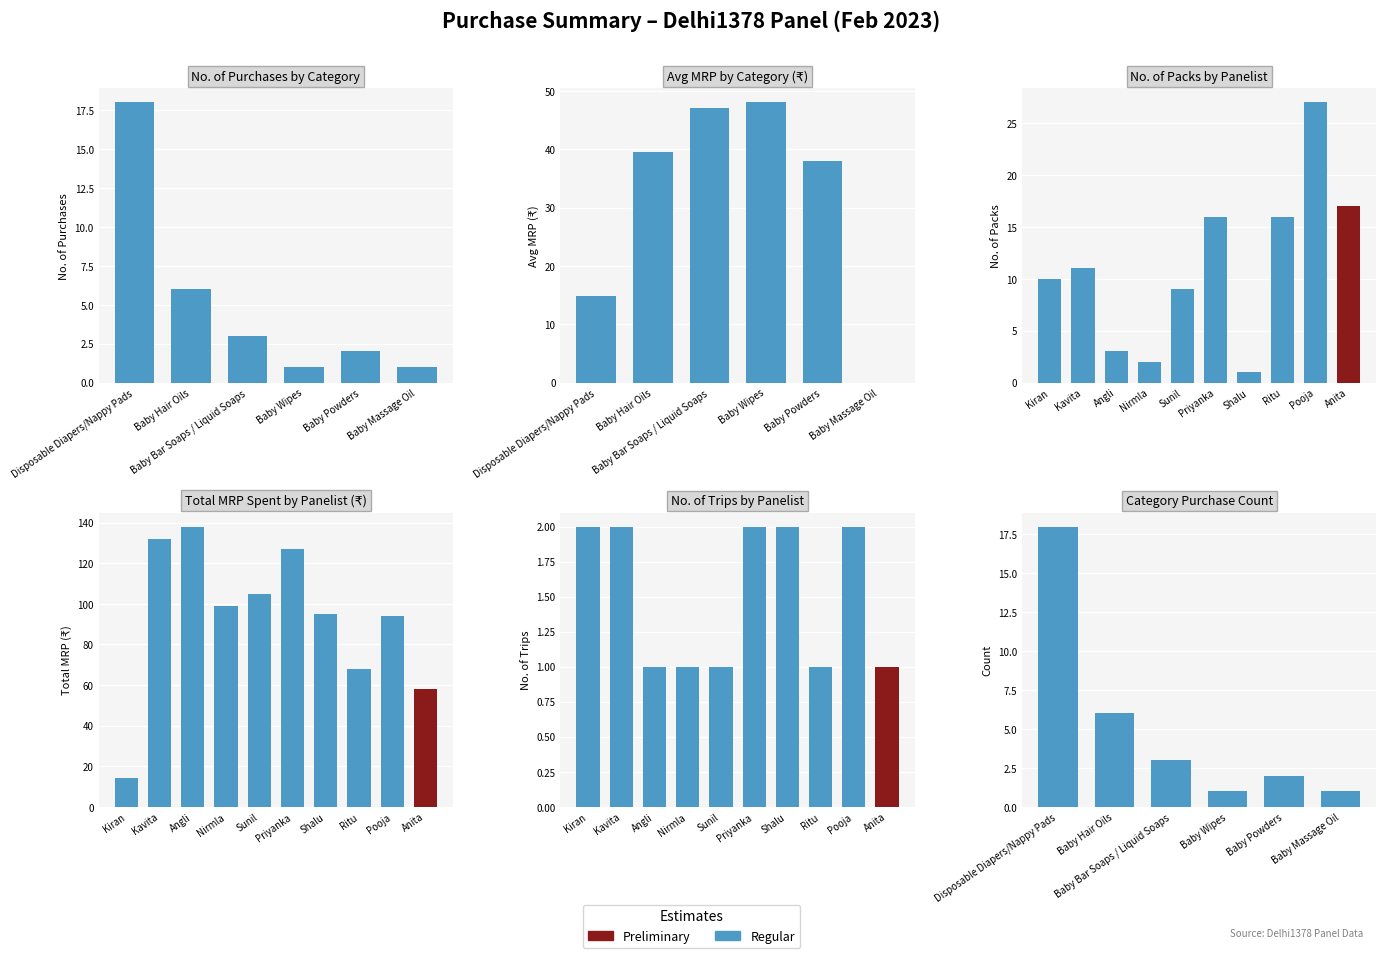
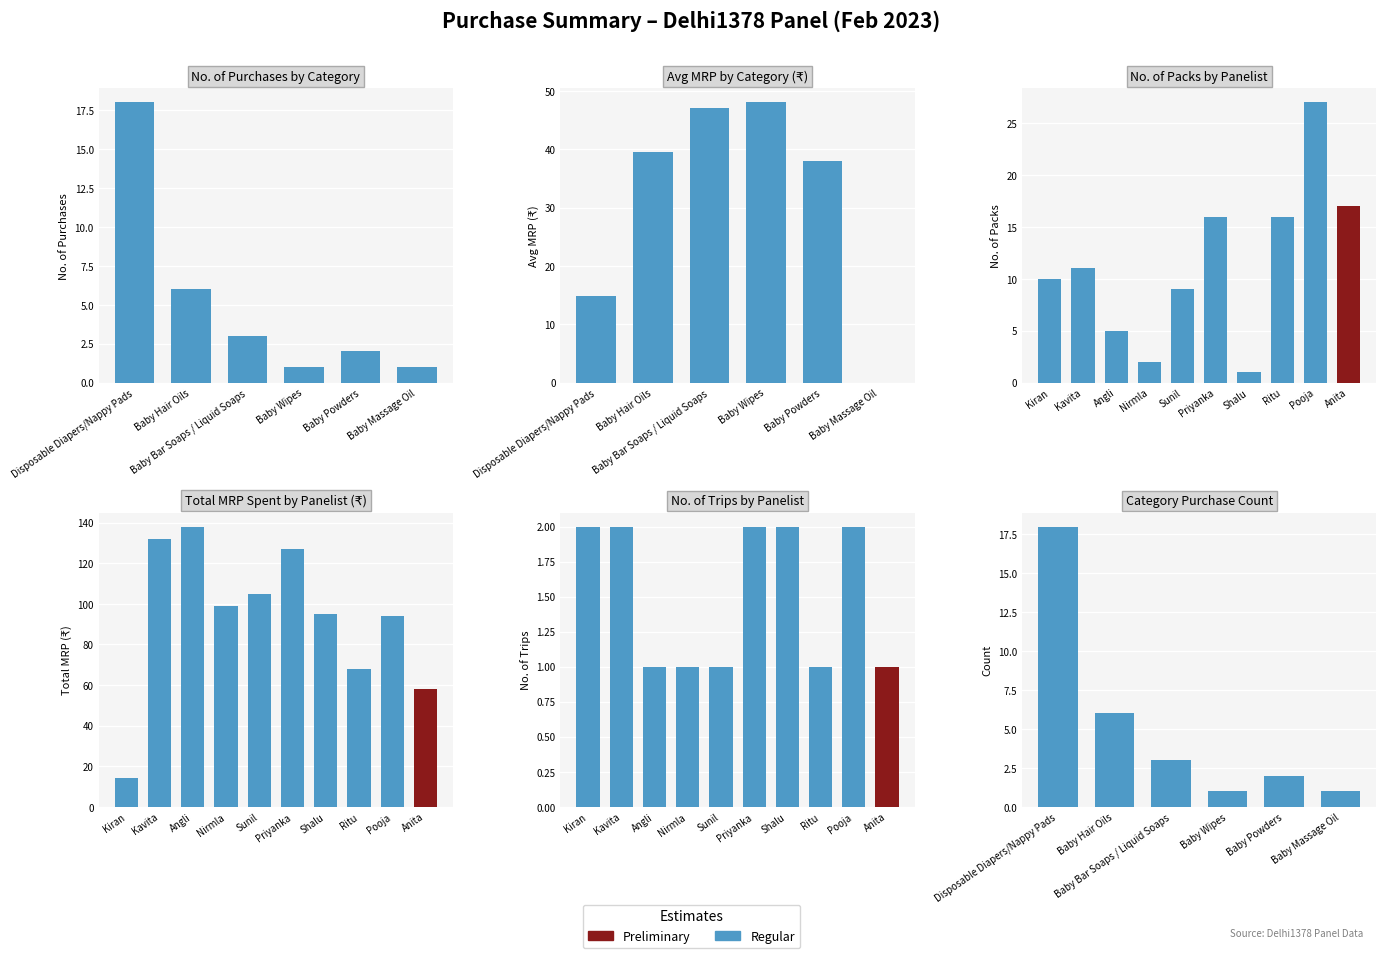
No. of Packs by Panelist, Regular, Angli: 3 -> 5
